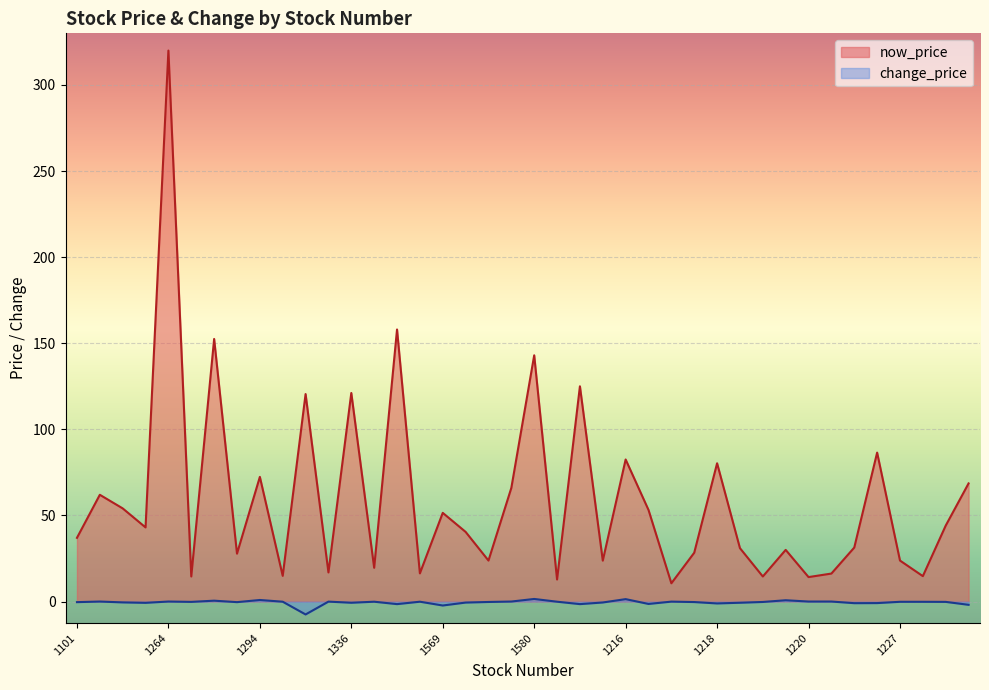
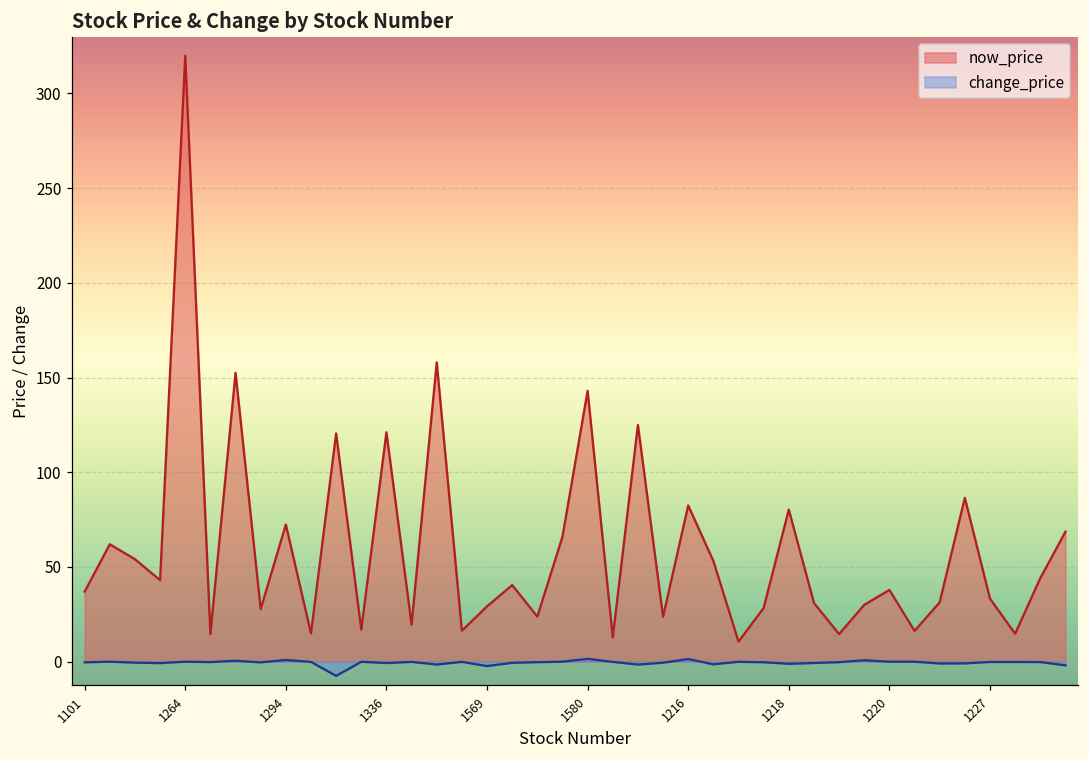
now_price, 1569: 52 -> 29
now_price, 1220: 14 -> 38
now_price, 1227: 24 -> 33
